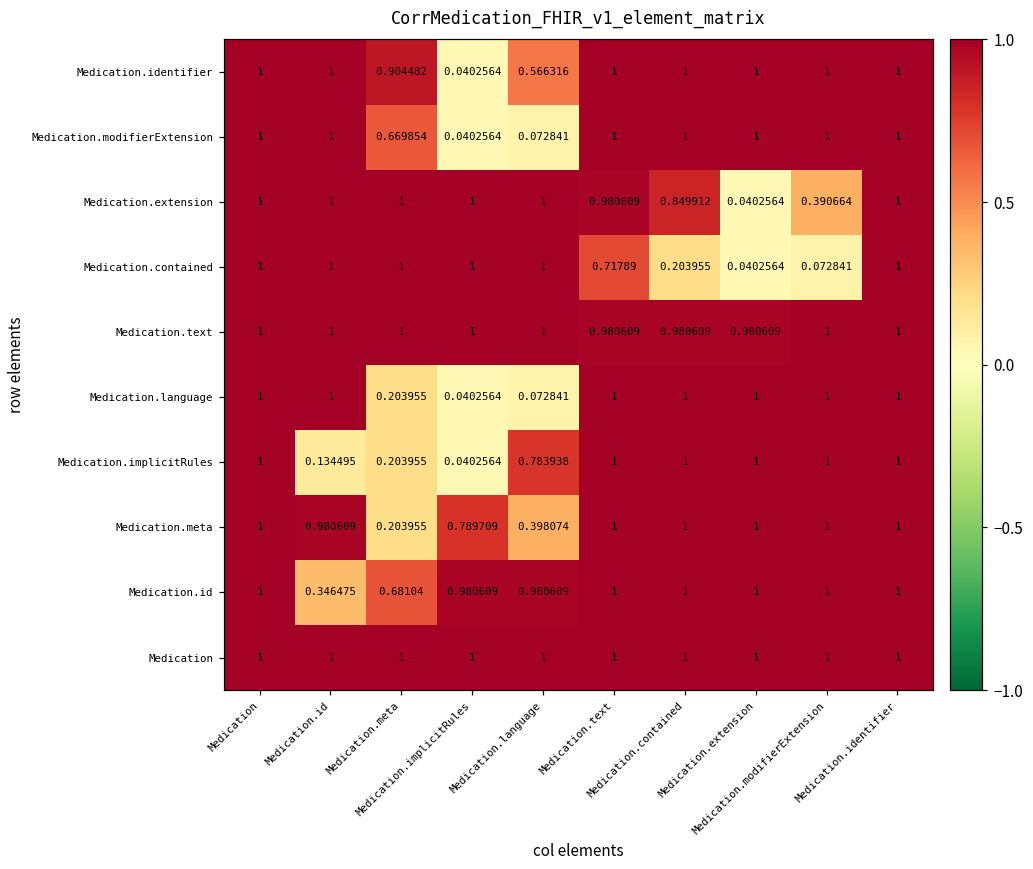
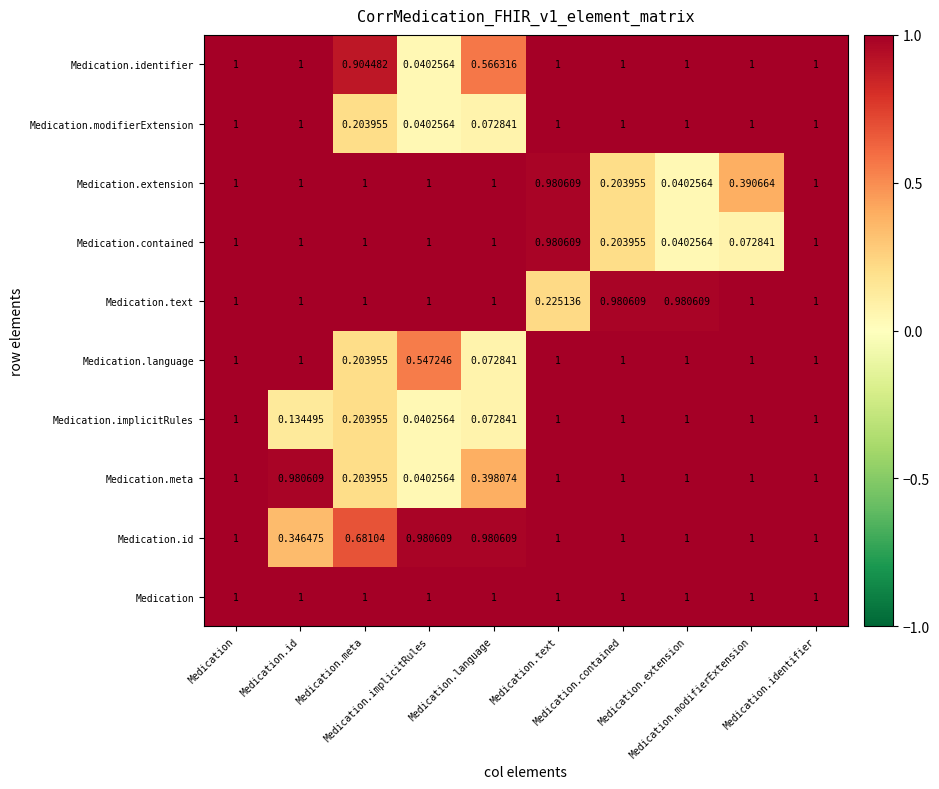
Medication.modifierExtension, Medication.meta: 0.669854 -> 0.203955
Medication.extension, Medication.contained: 0.849912 -> 0.203955
Medication.contained, Medication.text: 0.71789 -> 0.980609
Medication.text, Medication.text: 0.980609 -> 0.225136
Medication.language, Medication.implicitRules: 0.0402564 -> 0.547246
Medication.implicitRules, Medication.language: 0.783938 -> 0.072841
Medication.meta, Medication.implicitRules: 0.789709 -> 0.0402564
